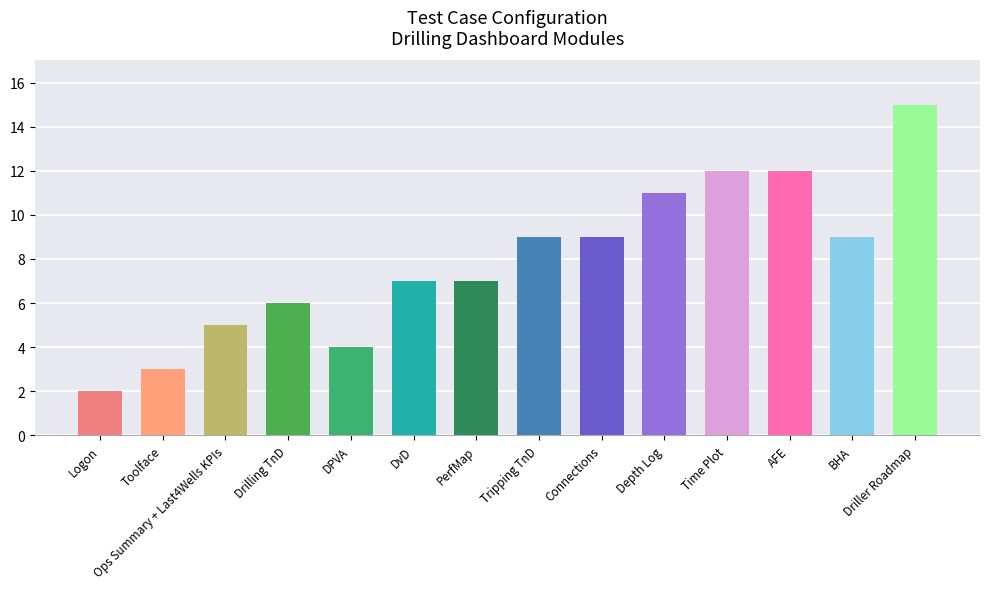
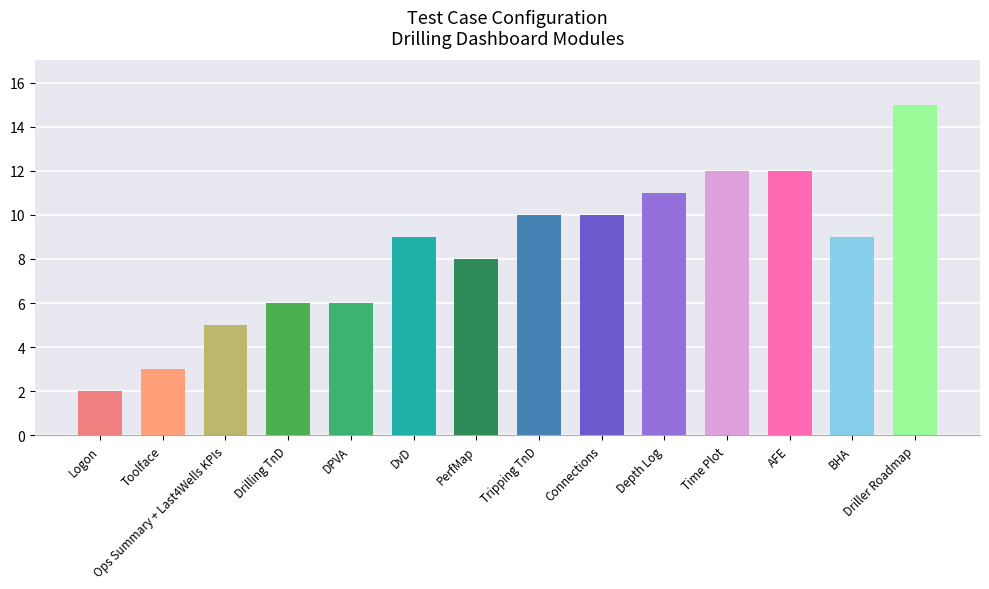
DPVA: 4 -> 6
DvD: 7 -> 9
PerfMap: 7 -> 8
Tripping TnD: 9 -> 10
Connections: 9 -> 10
